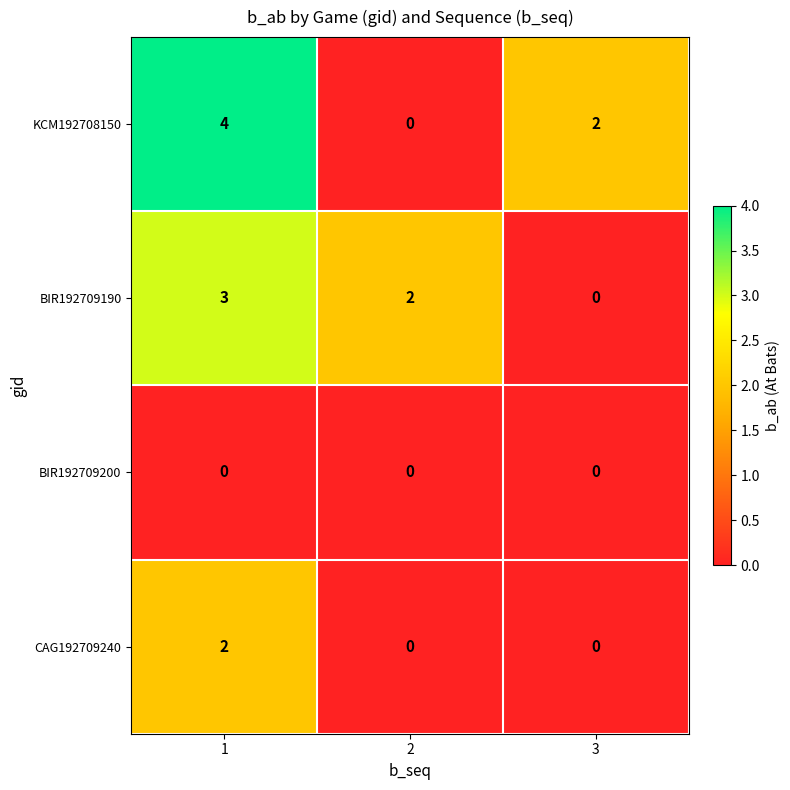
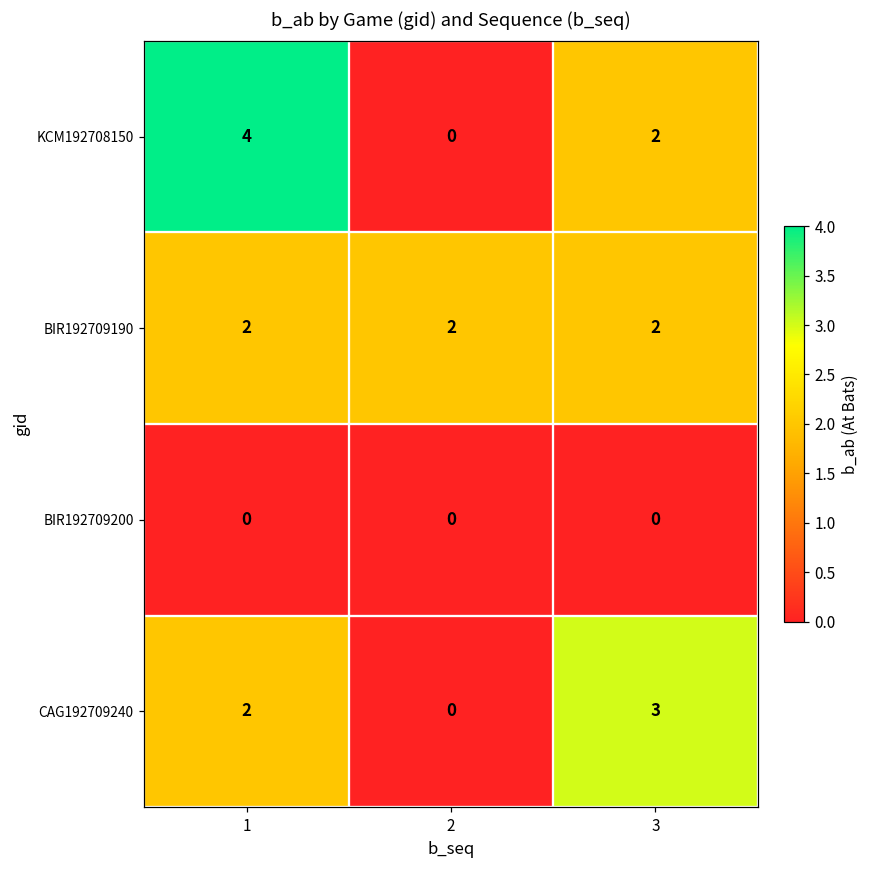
BIR192709190, 1: 3 -> 2
BIR192709190, 3: 0 -> 2
CAG192709240, 3: 0 -> 3
